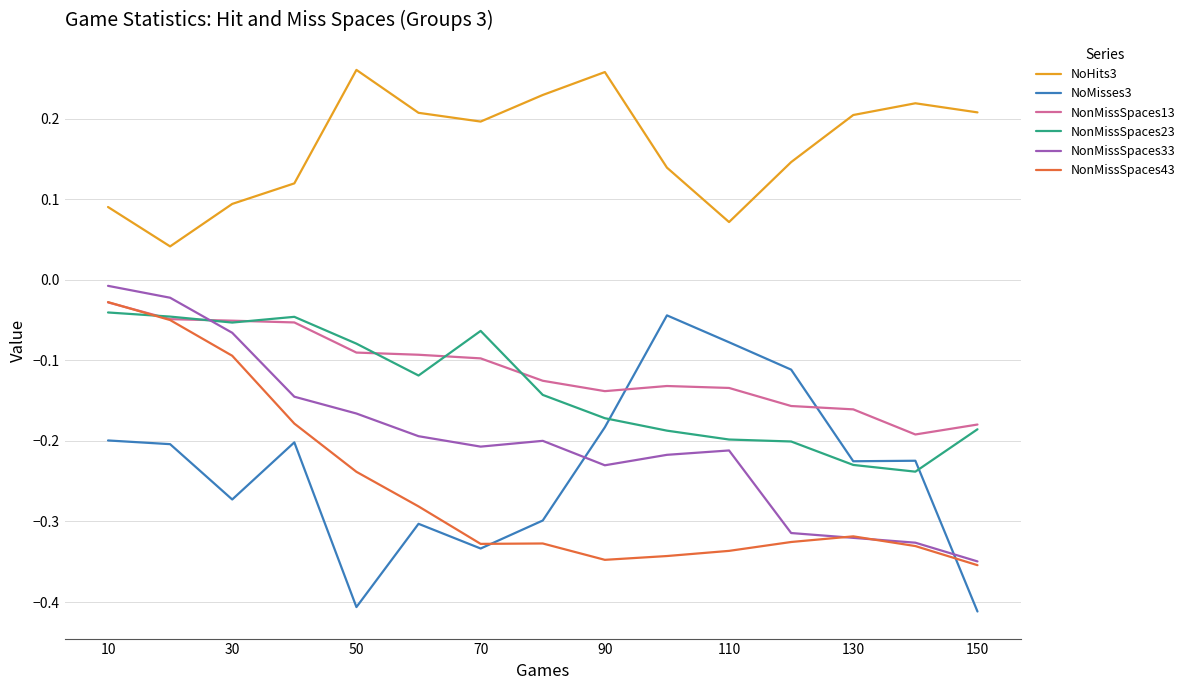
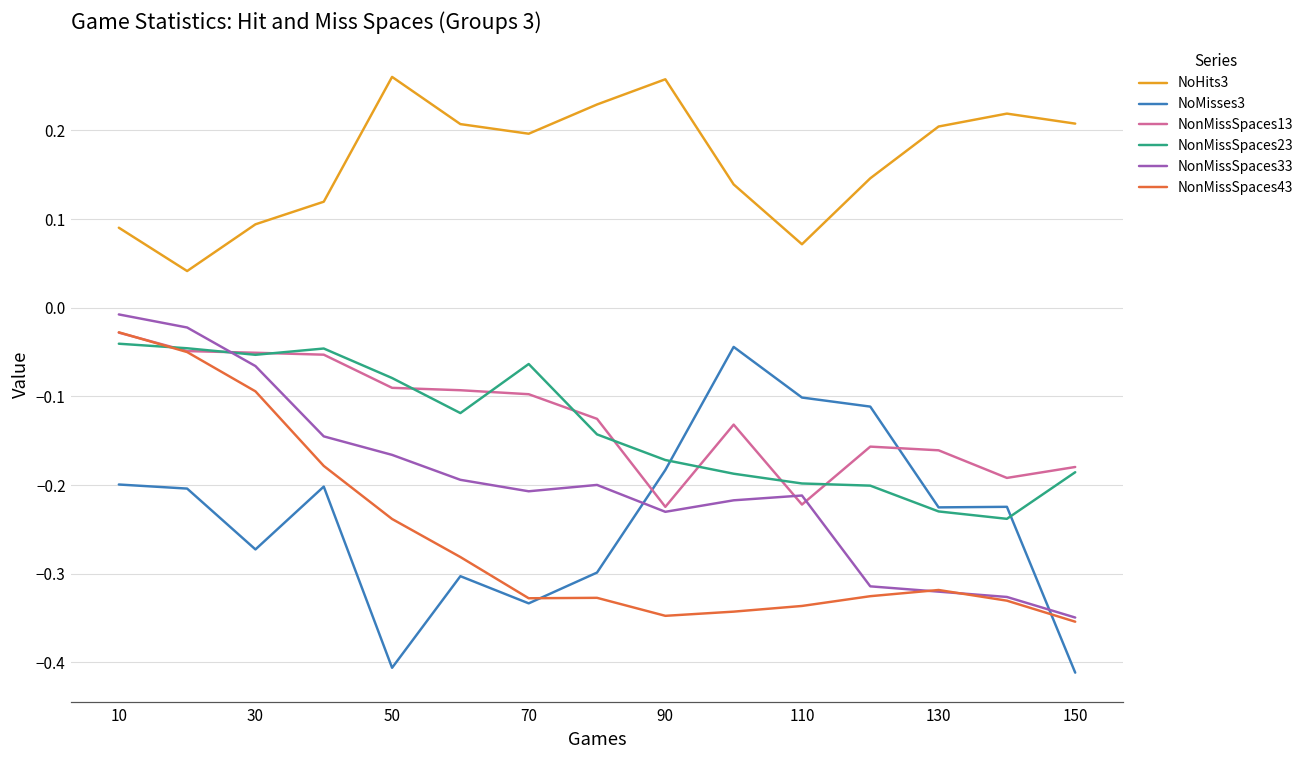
NonMissSpaces13, 90: -0.14 -> -0.22
NoMisses3, 110: -0.08 -> -0.10
NonMissSpaces13, 110: -0.13 -> -0.22
